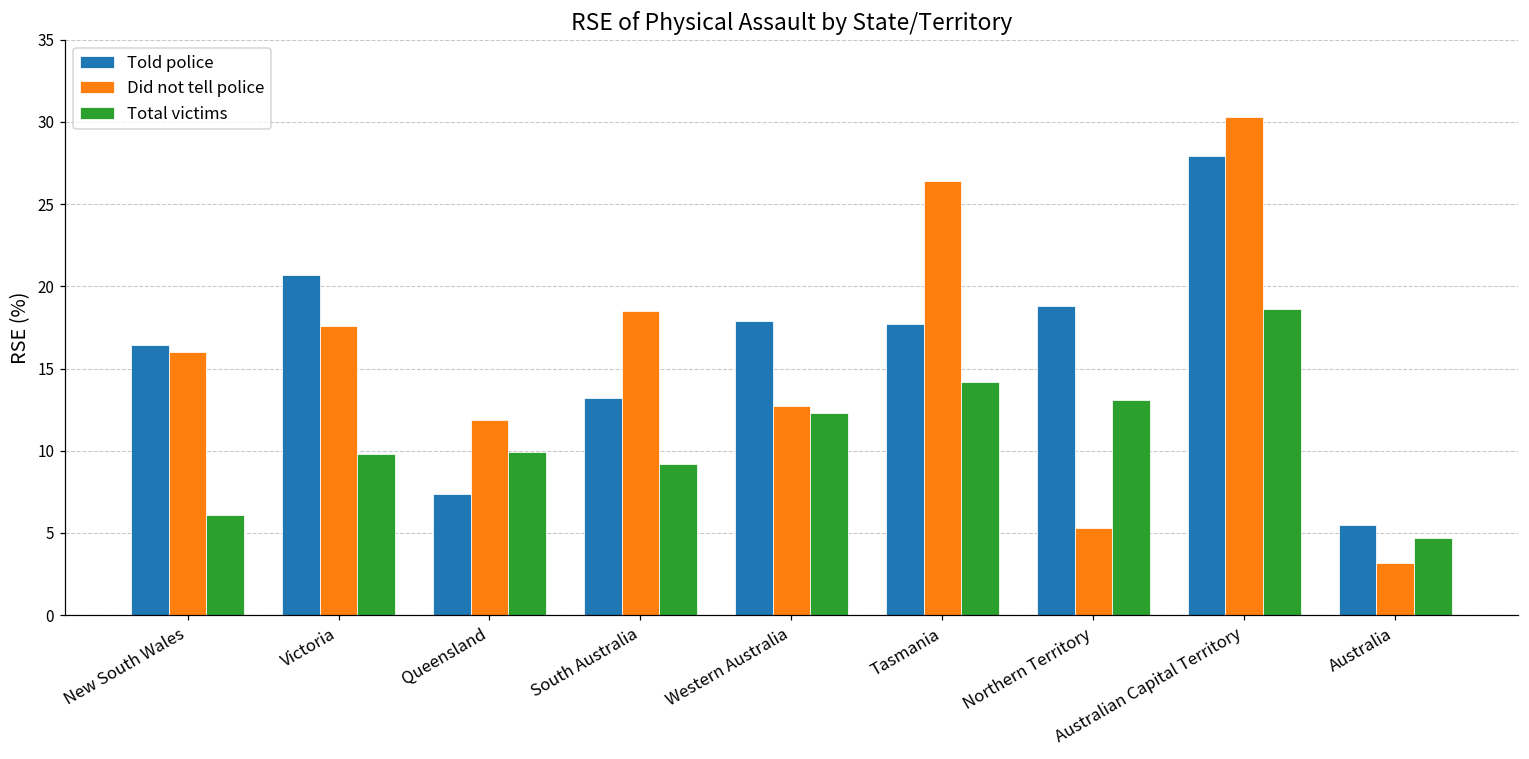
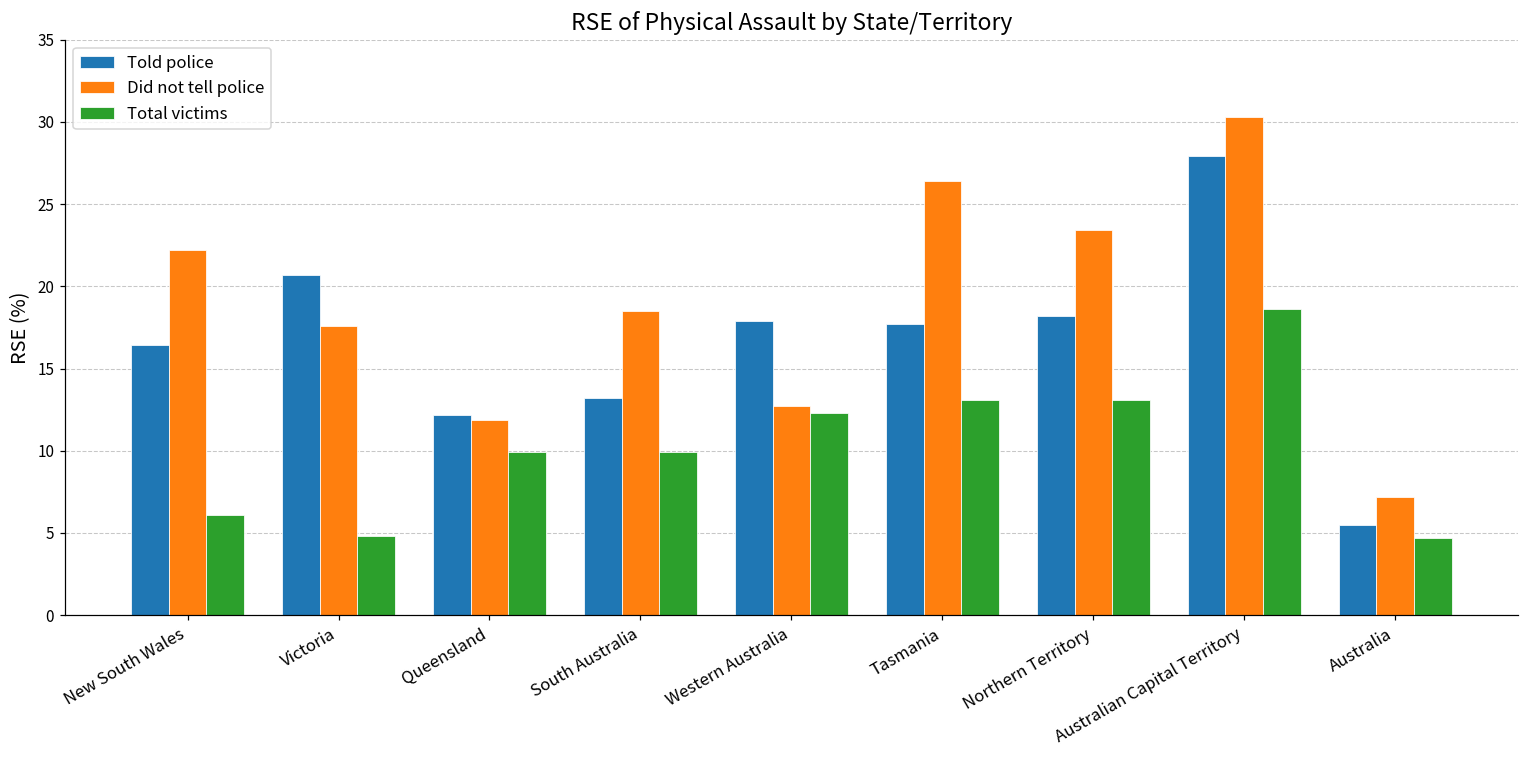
Did not tell police, New South Wales: 16.0 -> 22.2
Total victims, Victoria: 9.8 -> 4.8
Told police, Queensland: 7.4 -> 12.2
Total victims, South Australia: 9.2 -> 9.9
Total victims, Tasmania: 14.2 -> 13.1
Told police, Northern Territory: 18.8 -> 18.2
Did not tell police, Northern Territory: 5.3 -> 23.4
Did not tell police, Australia: 3.2 -> 7.2
